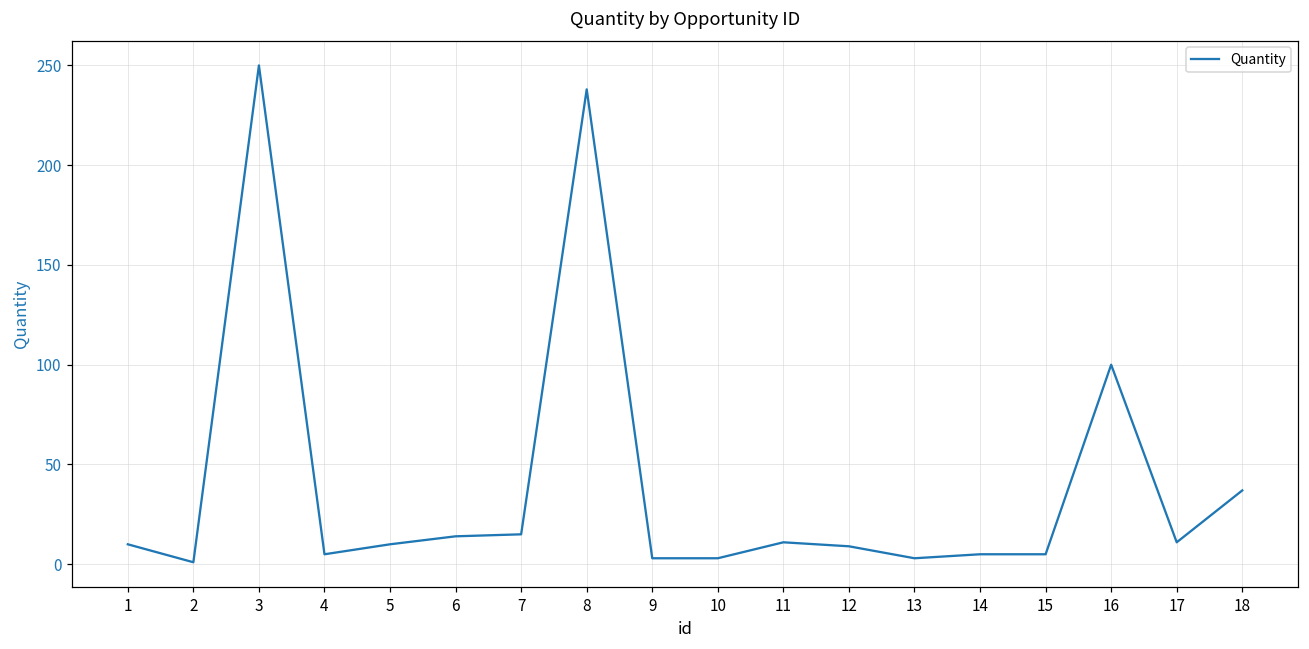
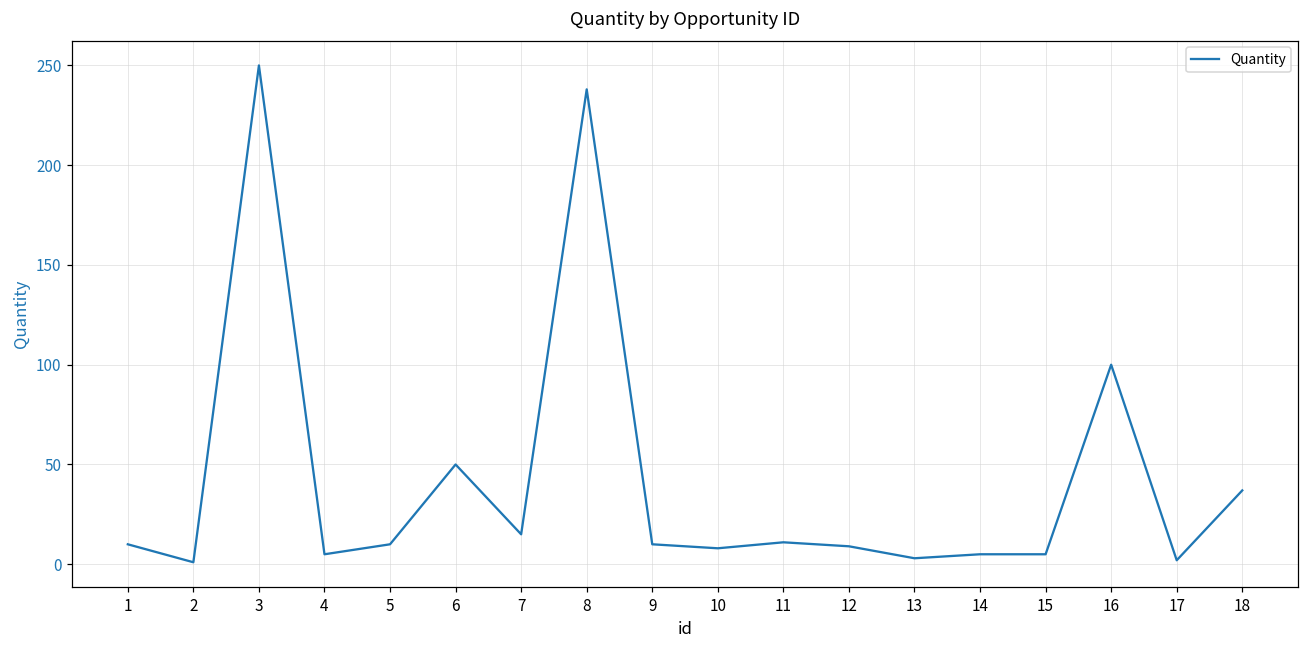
6: 14 -> 50
9: 3 -> 10
10: 3 -> 8
17: 11 -> 2
